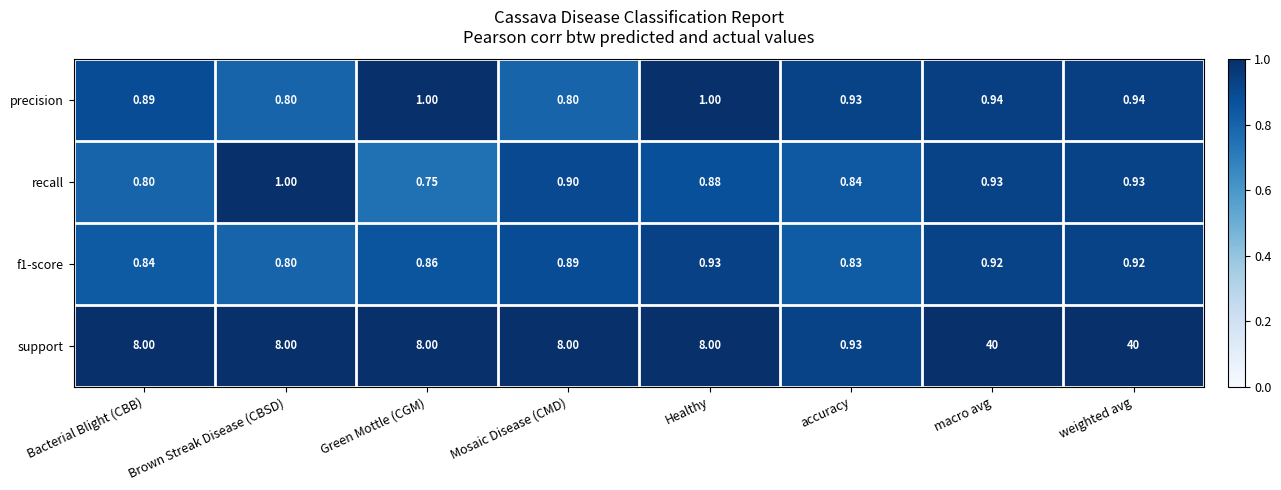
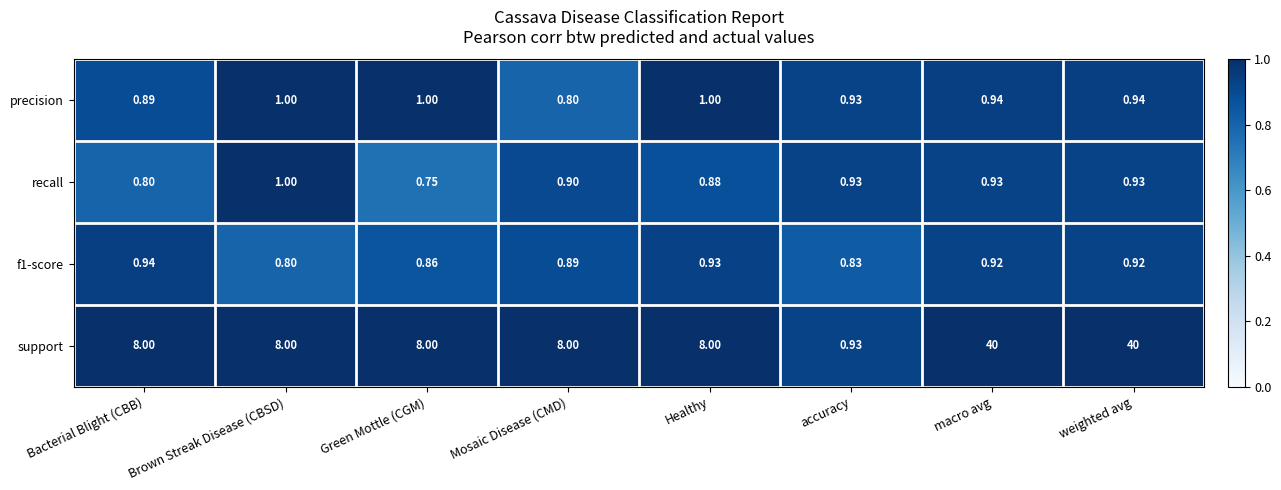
precision, Brown Streak Disease (CBSD): 0.80 -> 1.00
recall, accuracy: 0.84 -> 0.93
f1-score, Bacterial Blight (CBB): 0.84 -> 0.94
